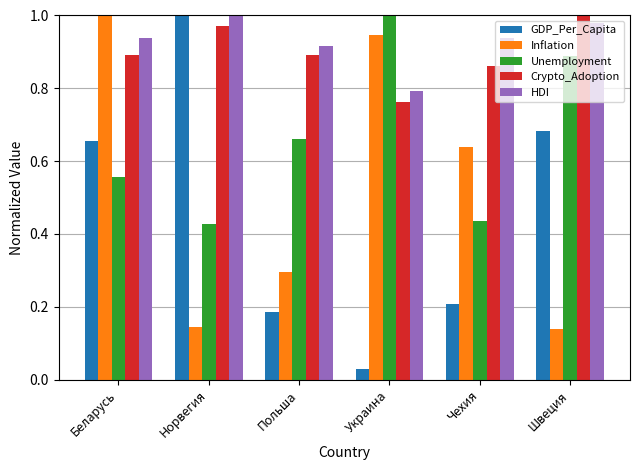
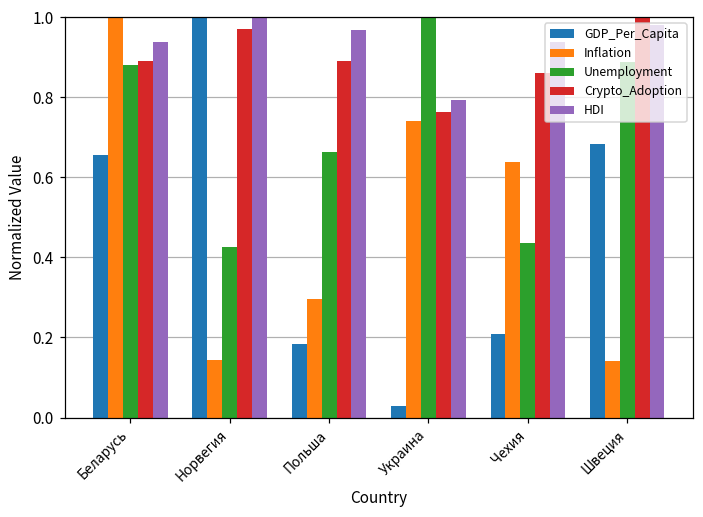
Unemployment, Беларусь: 0.56 -> 0.88
HDI, Польша: 0.92 -> 0.97
Inflation, Украина: 0.95 -> 0.74
